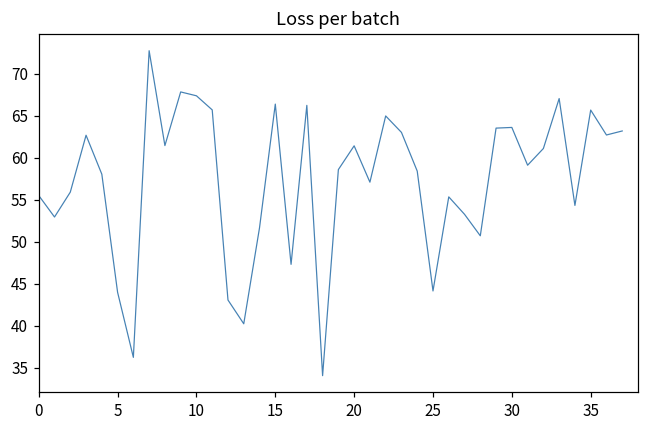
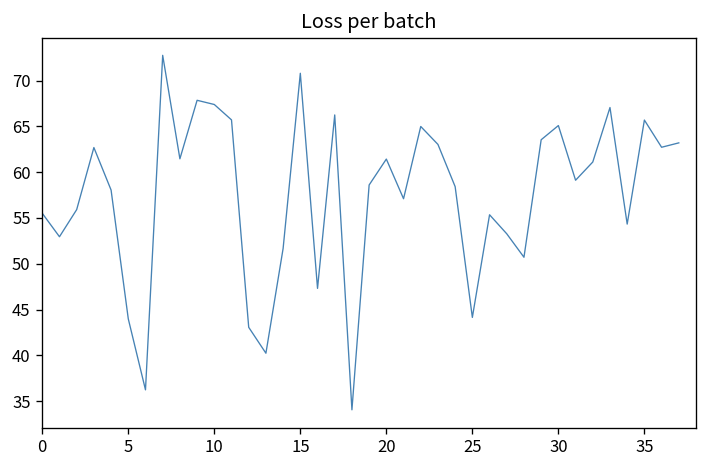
15: 66 -> 71
30: 64 -> 65
